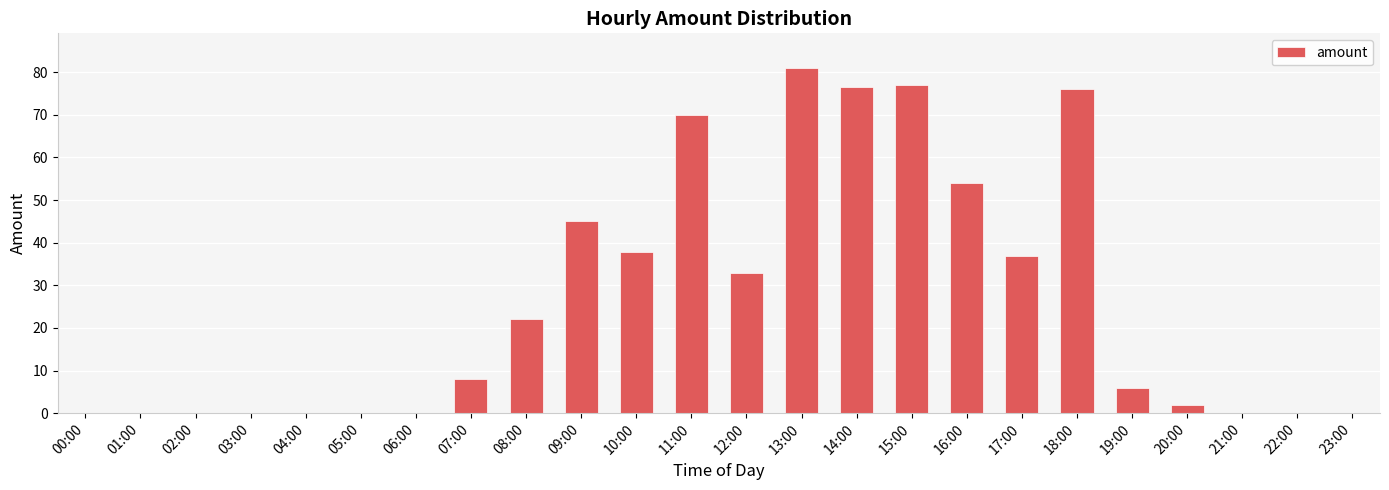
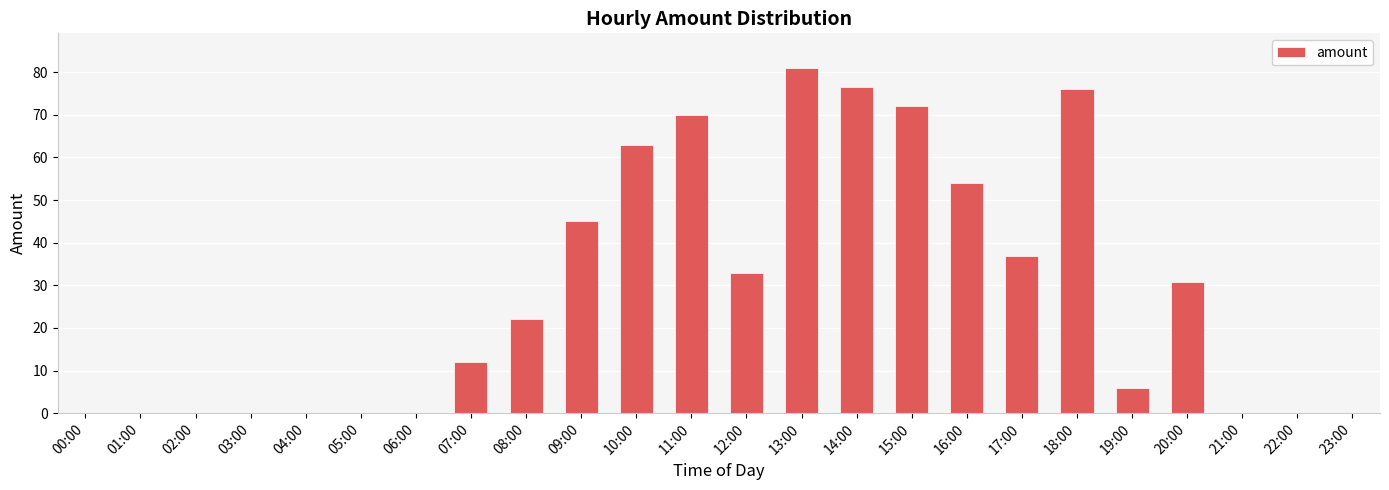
07:00: 8 -> 12
10:00: 38 -> 63
15:00: 77 -> 72
20:00: 2 -> 31
